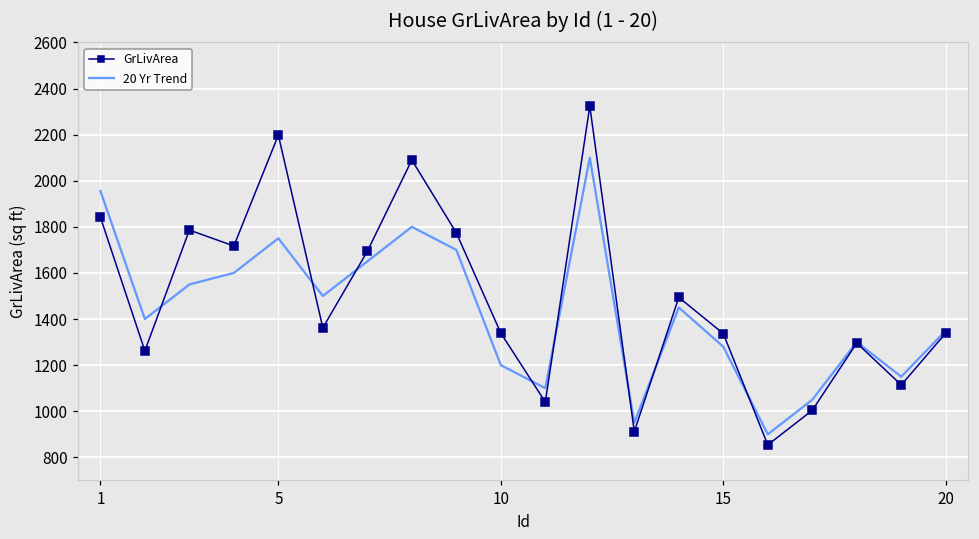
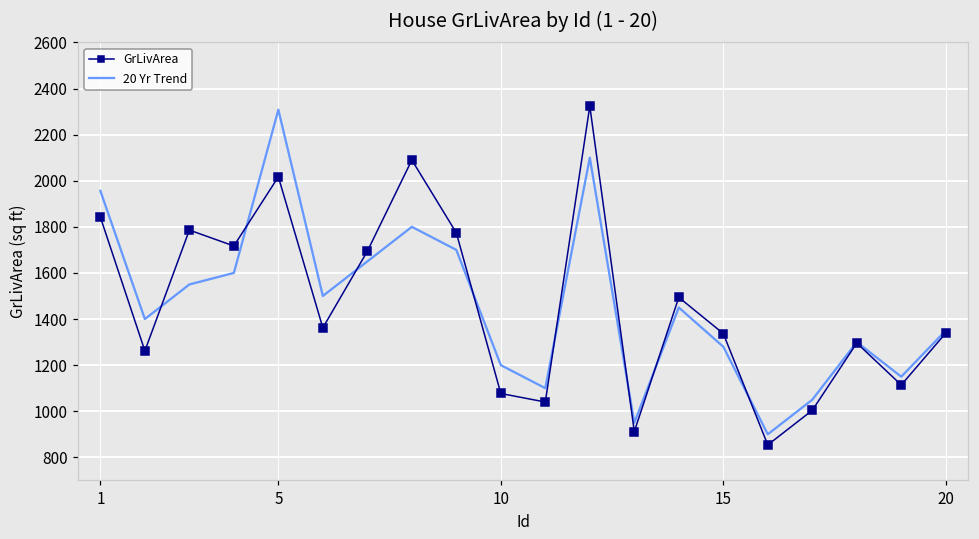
GrLivArea, 5: 2200 -> 2020
20 Yr Trend, 5: 1750 -> 2310
GrLivArea, 10: 1340 -> 1080
